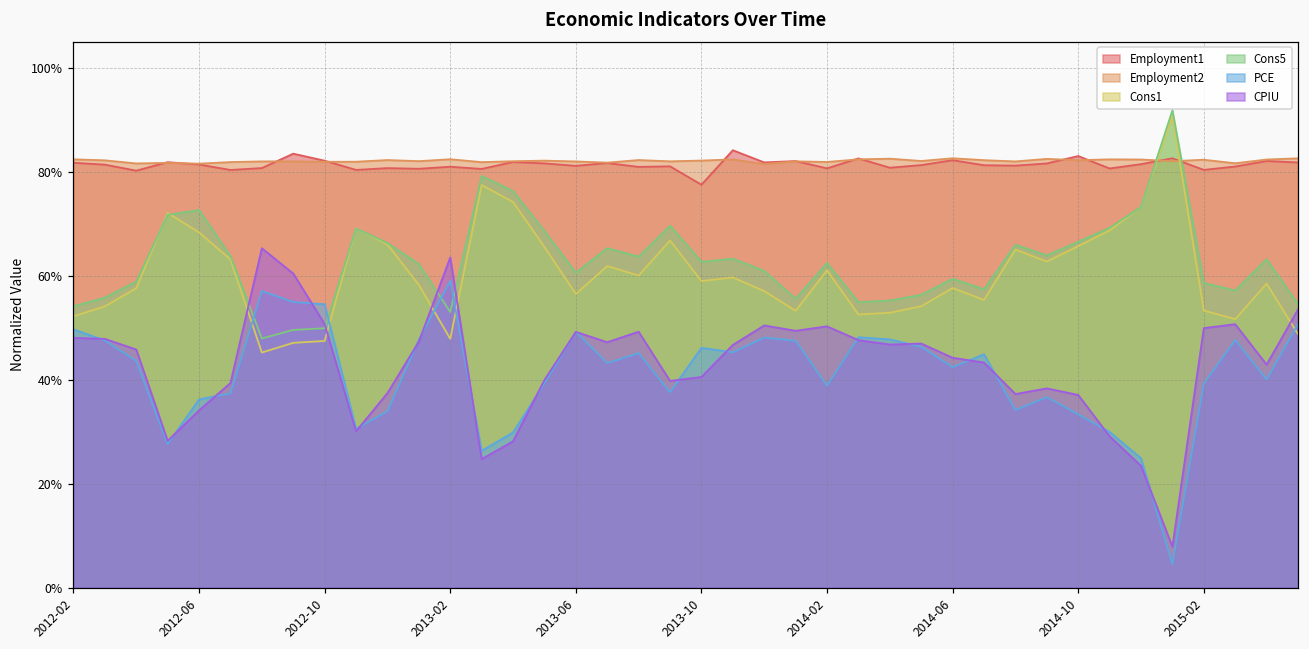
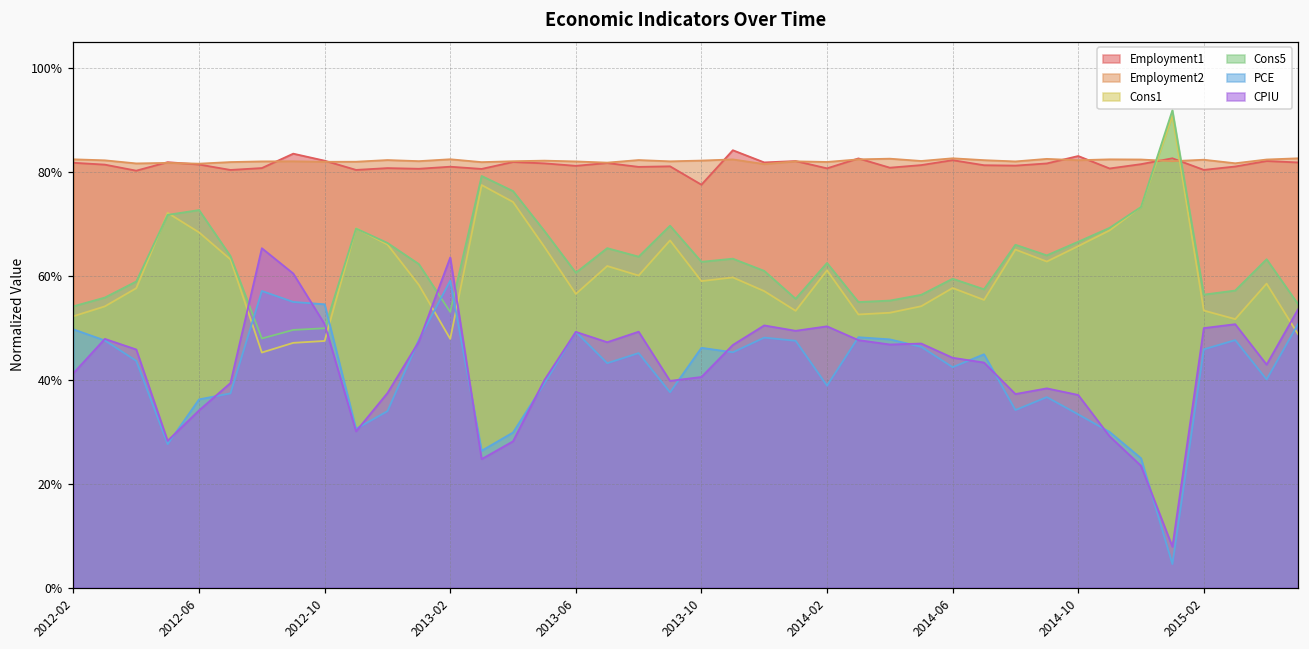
CPIU, 2012-02: 48% -> 41%
Cons5, 2015-02: 59% -> 56%
PCE, 2015-02: 39% -> 46%
